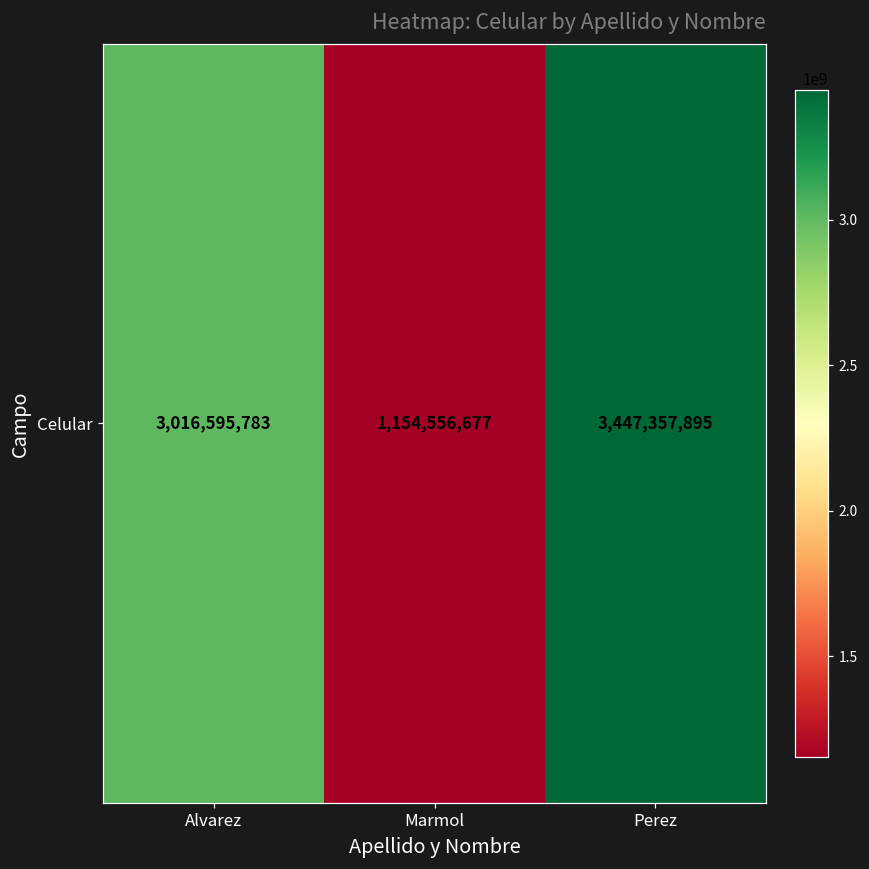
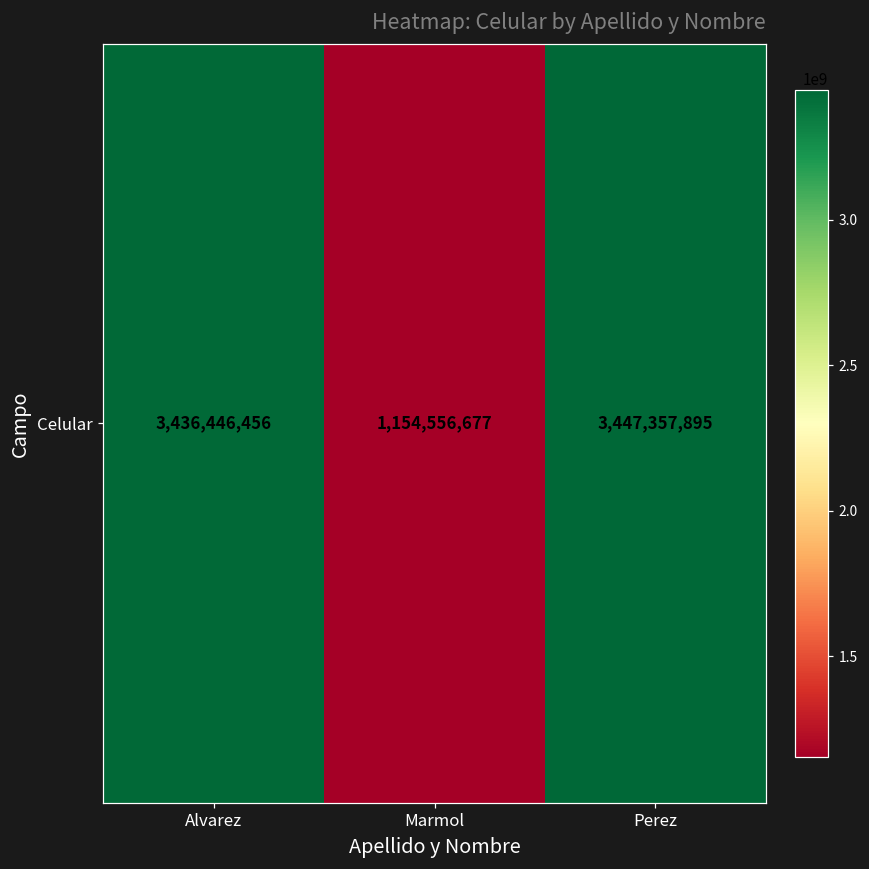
Celular, Alvarez: 3,016,595,783 -> 3,436,446,456
